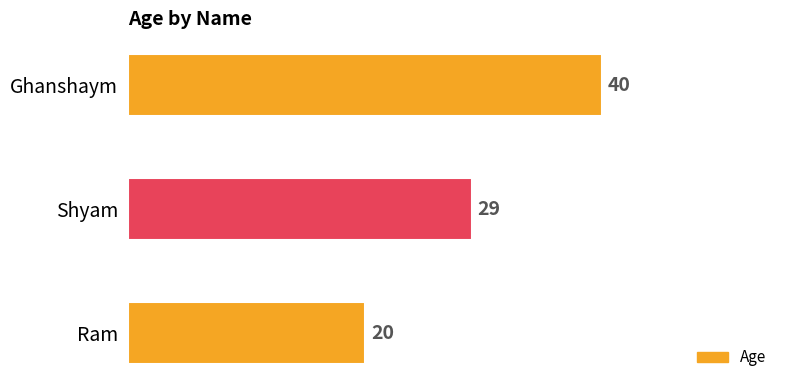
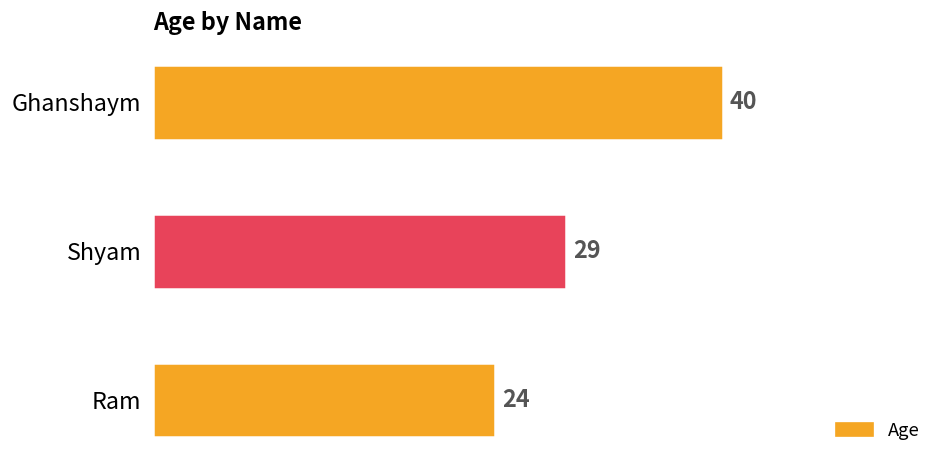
Ram: 20 -> 24
